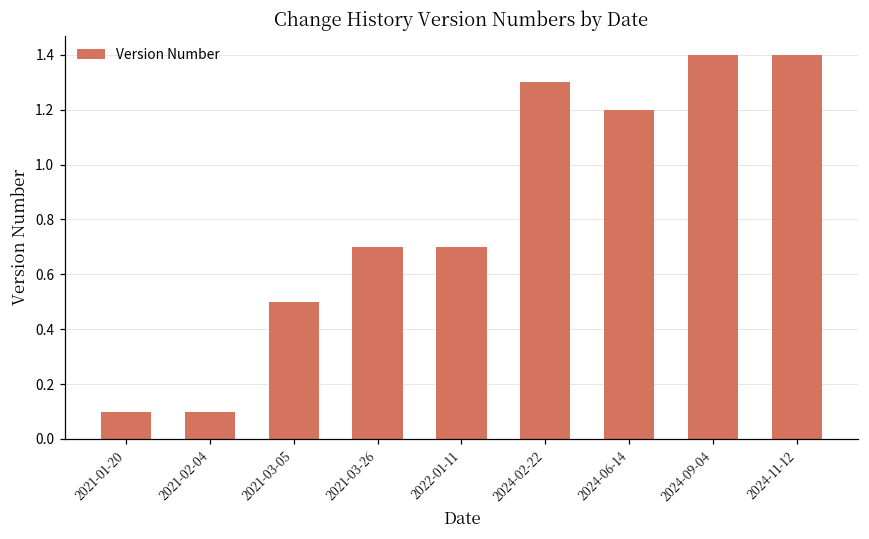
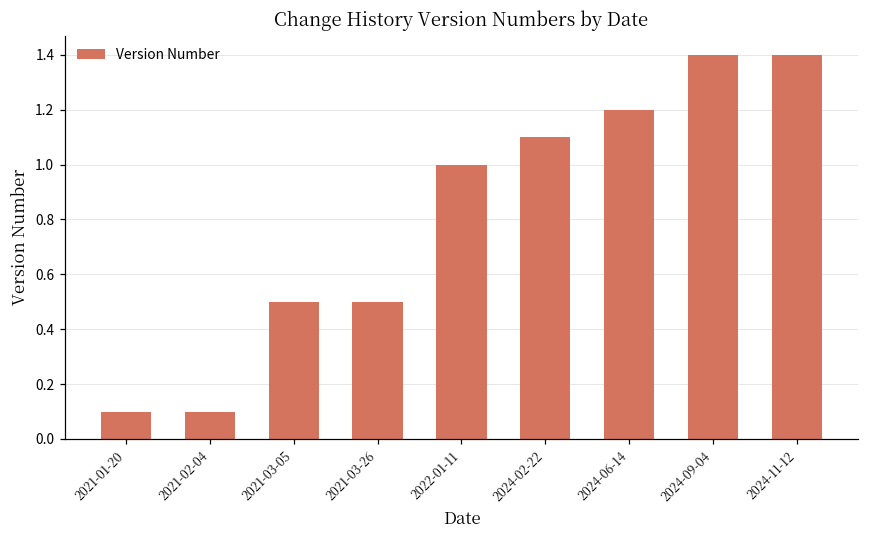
2021-03-26: 0.7 -> 0.5
2022-01-11: 0.7 -> 1.0
2024-02-22: 1.3 -> 1.1
